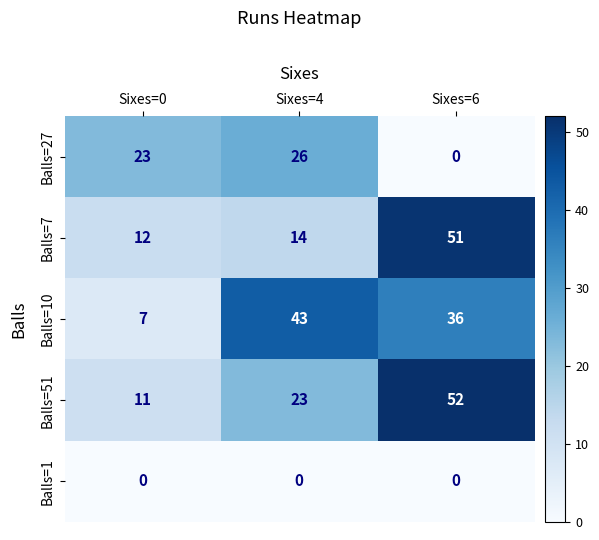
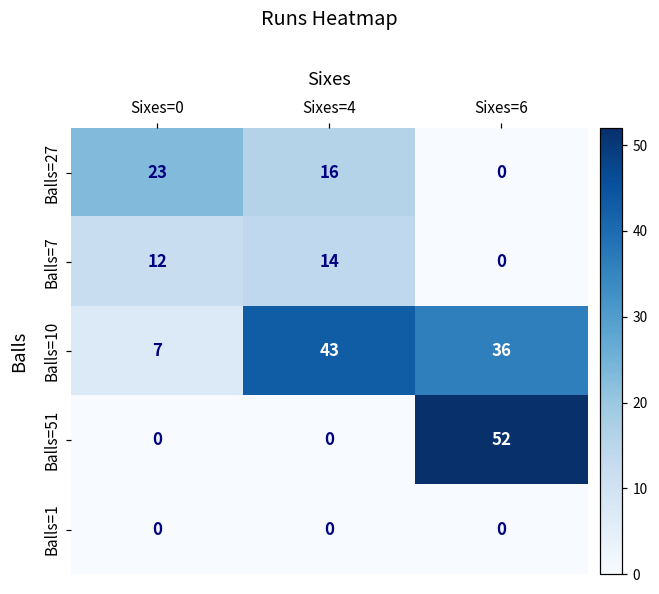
Balls=27, Sixes=4: 26 -> 16
Balls=7, Sixes=6: 51 -> 0
Balls=51, Sixes=0: 11 -> 0
Balls=51, Sixes=4: 23 -> 0
